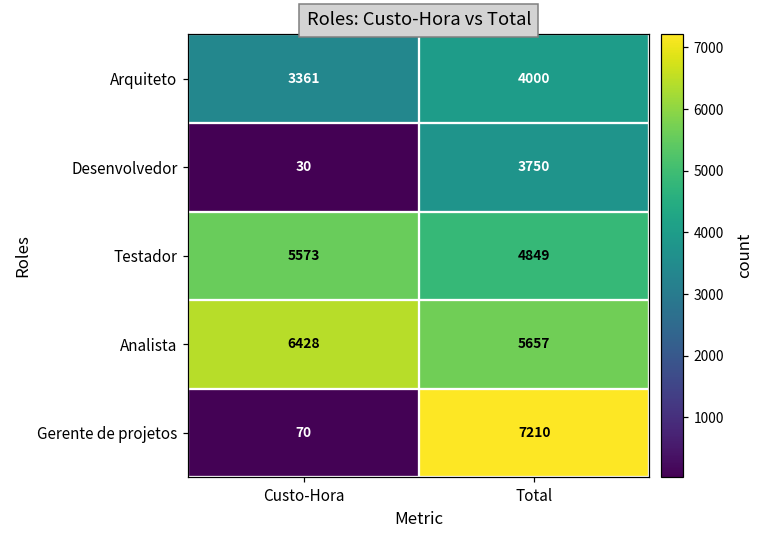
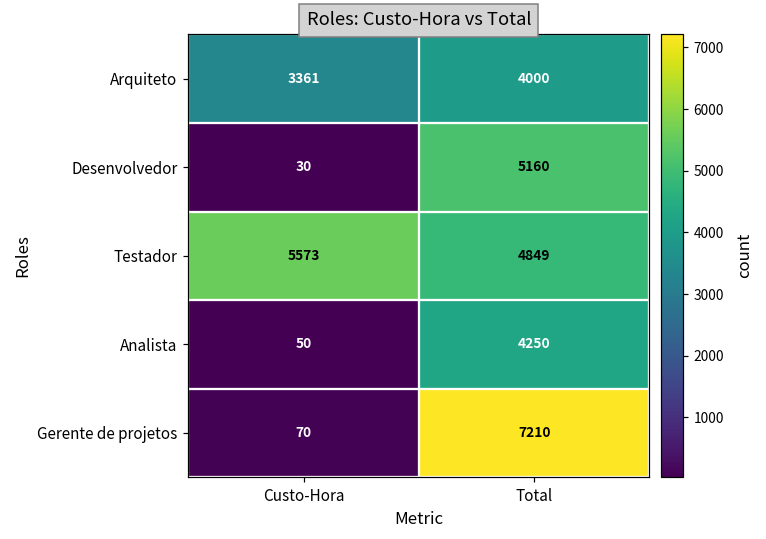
Desenvolvedor, Total: 3750 -> 5160
Analista, Custo-Hora: 6428 -> 50
Analista, Total: 5657 -> 4250
